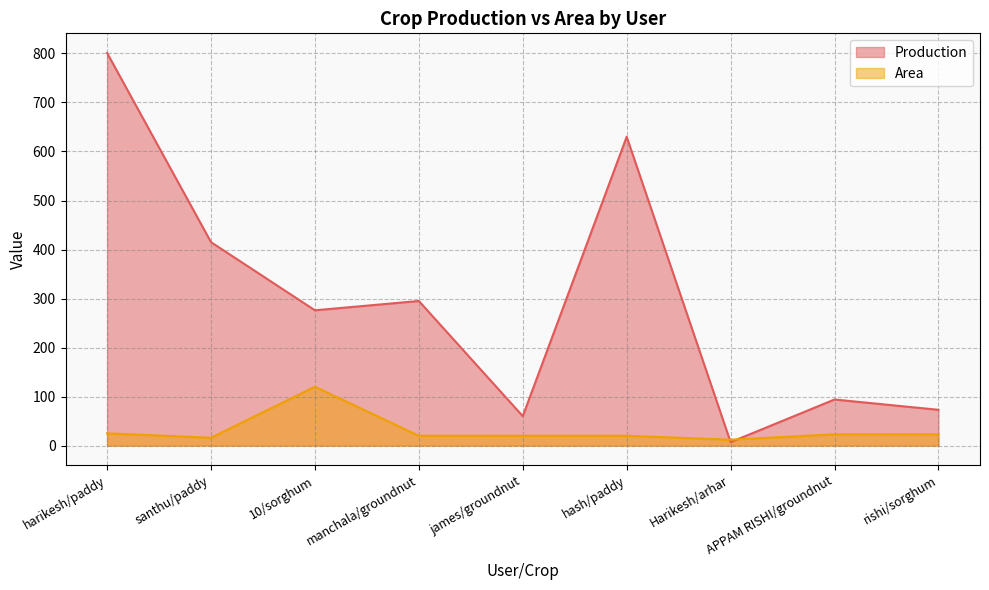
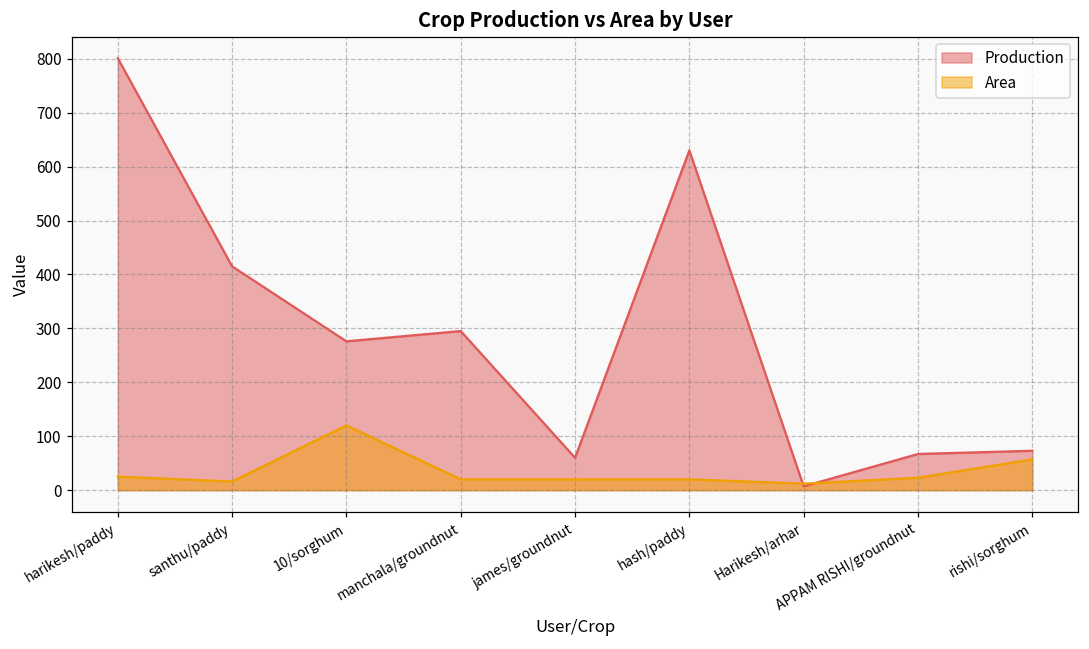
Production, APPAM RISHI/groundnut: 90 -> 70
Area, rishi/sorghum: 20 -> 60
